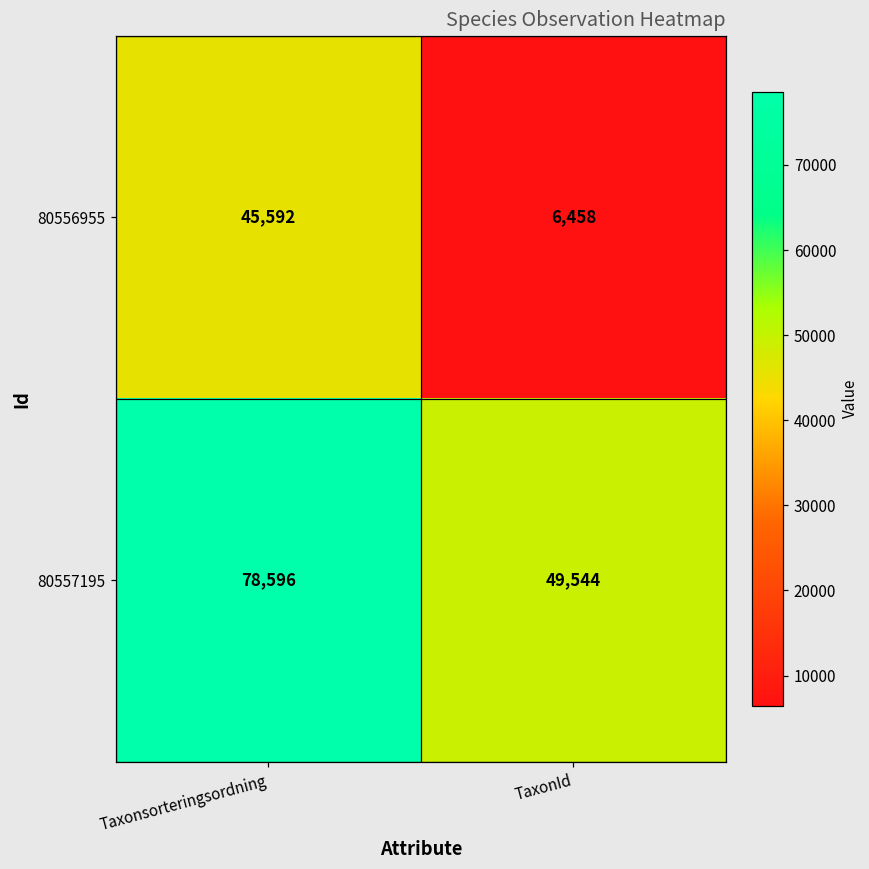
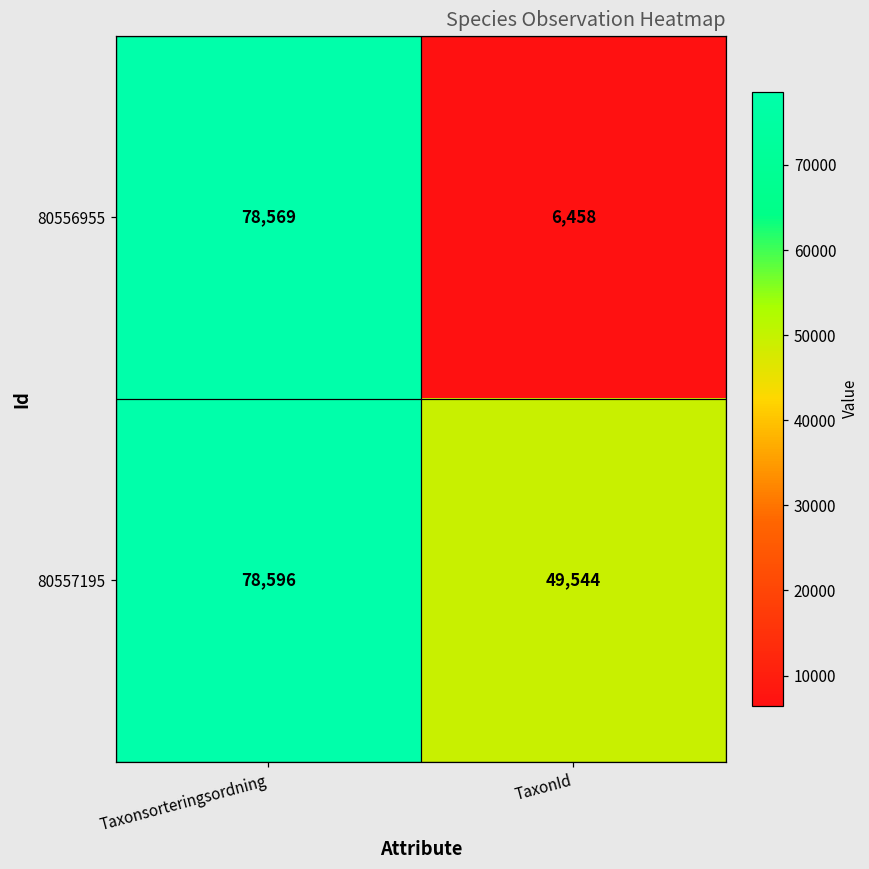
80556955, Taxonsorteringsordning: 45,592 -> 78,569
